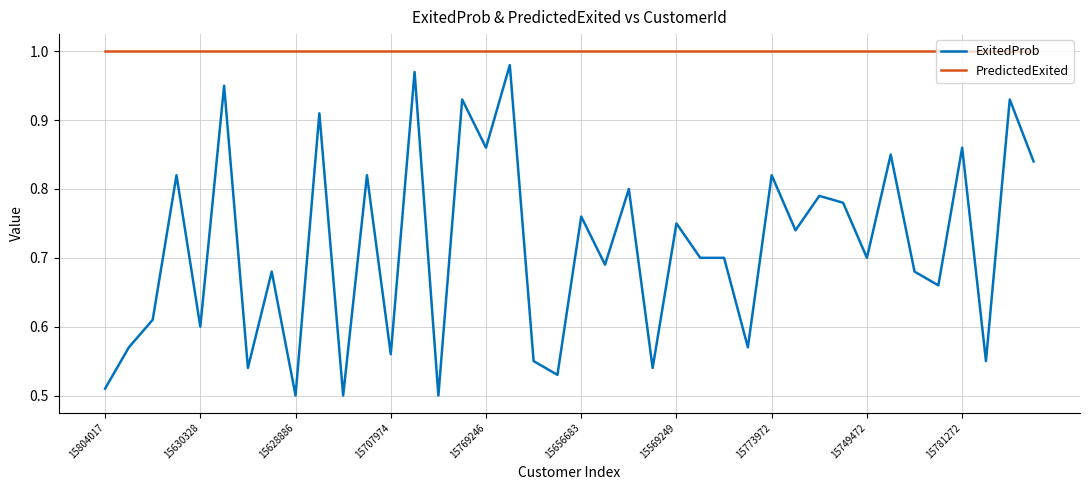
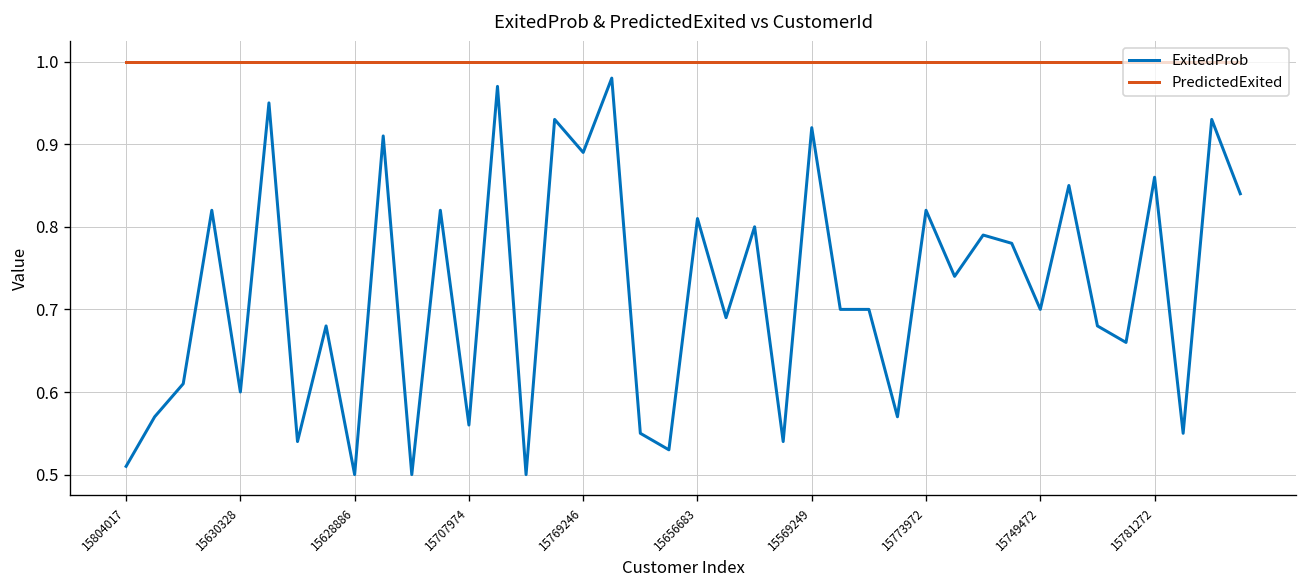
ExitedProb, 15769246: 0.86 -> 0.89
ExitedProb, 15656683: 0.76 -> 0.81
ExitedProb, 15569249: 0.75 -> 0.92
